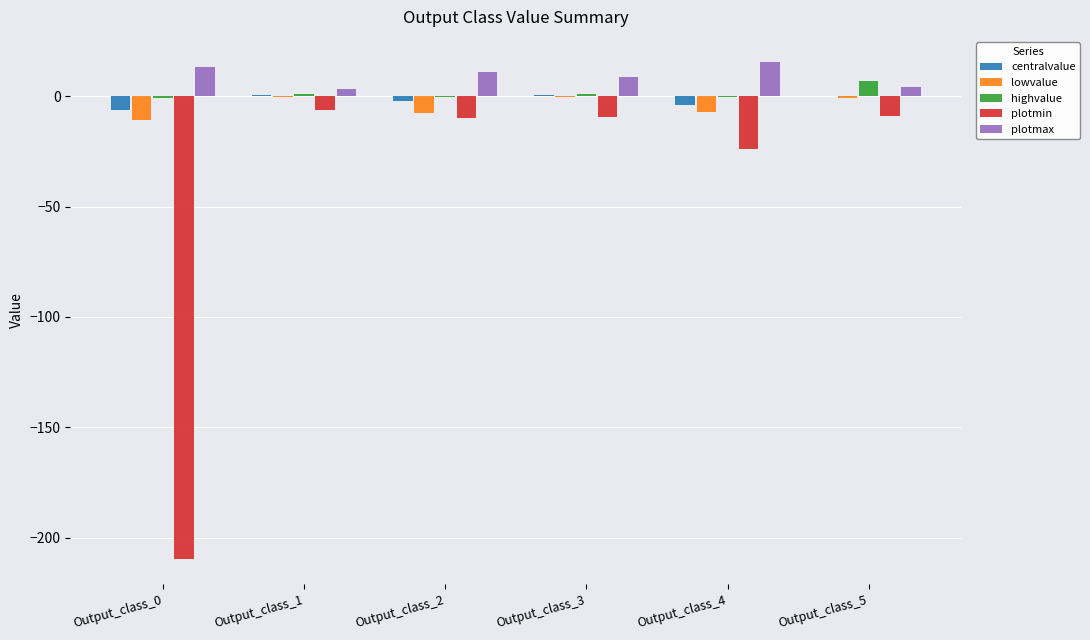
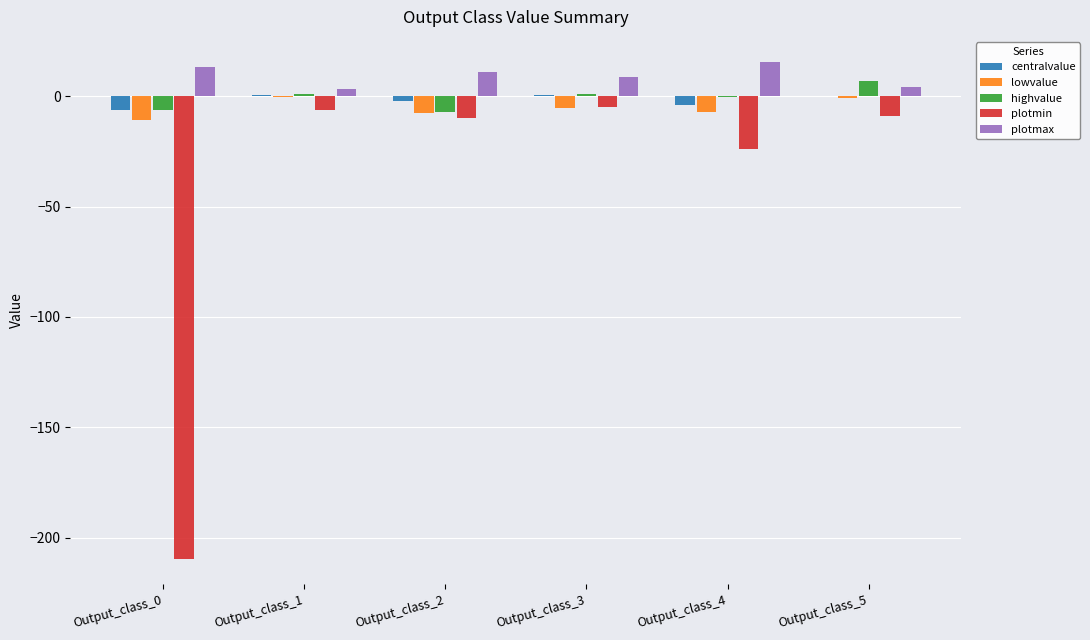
highvalue, Output_class_0: -1 -> -6
highvalue, Output_class_2: 0 -> -7
lowvalue, Output_class_3: 0 -> -5
plotmin, Output_class_3: -9 -> -5
